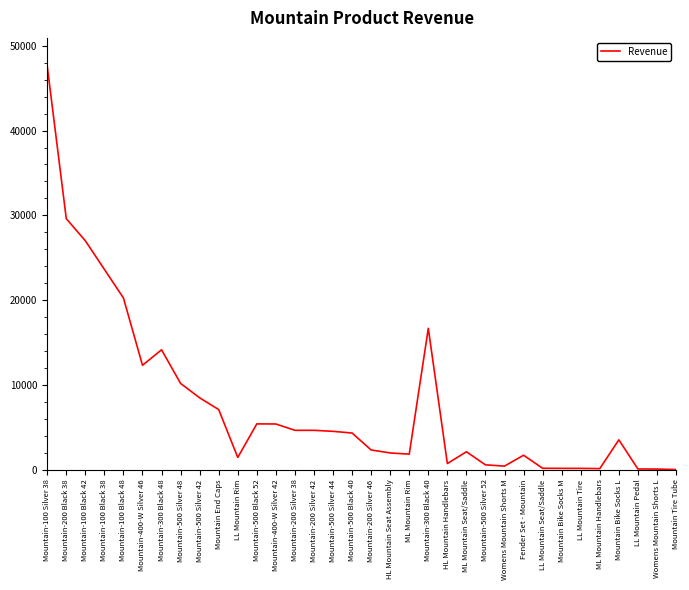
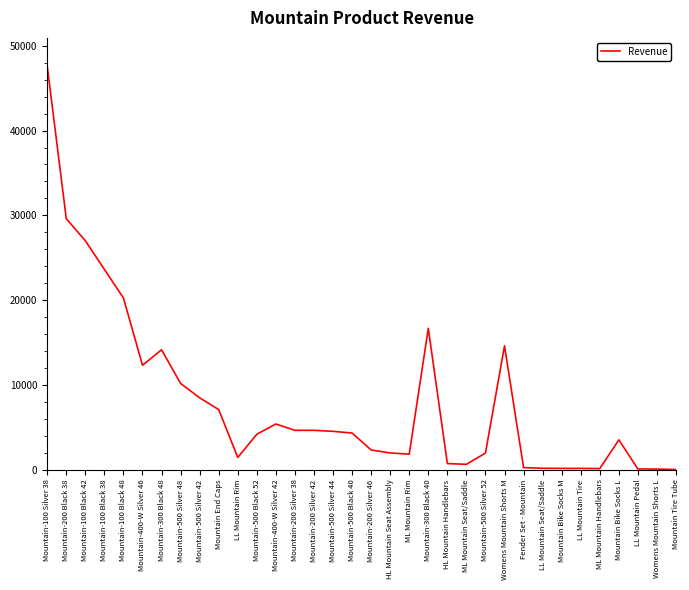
Mountain-500 Black 52: 5000 -> 4000
ML Mountain Seat/Saddle: 2000 -> 1000
Mountain-500 Silver 52: 1000 -> 2000
Womens Mountain Shorts M: 0 -> 15000
Fender Set - Mountain: 2000 -> 0
